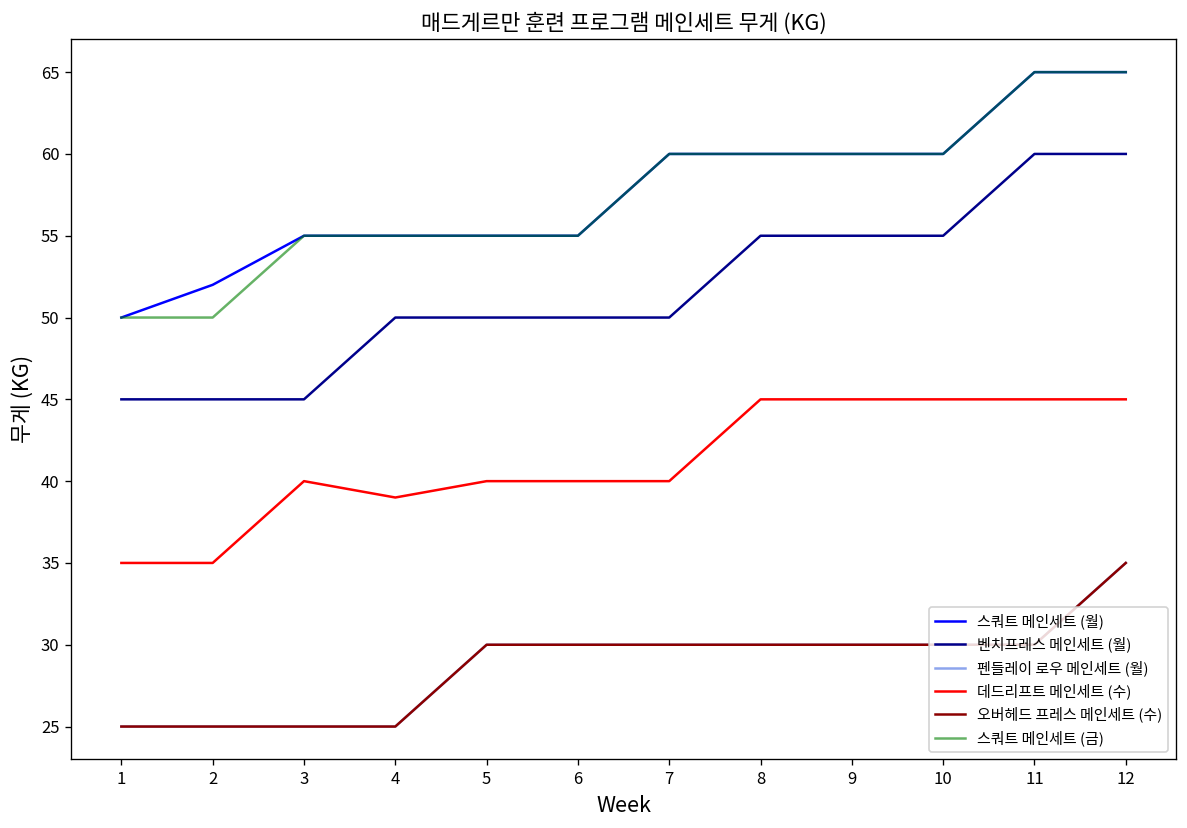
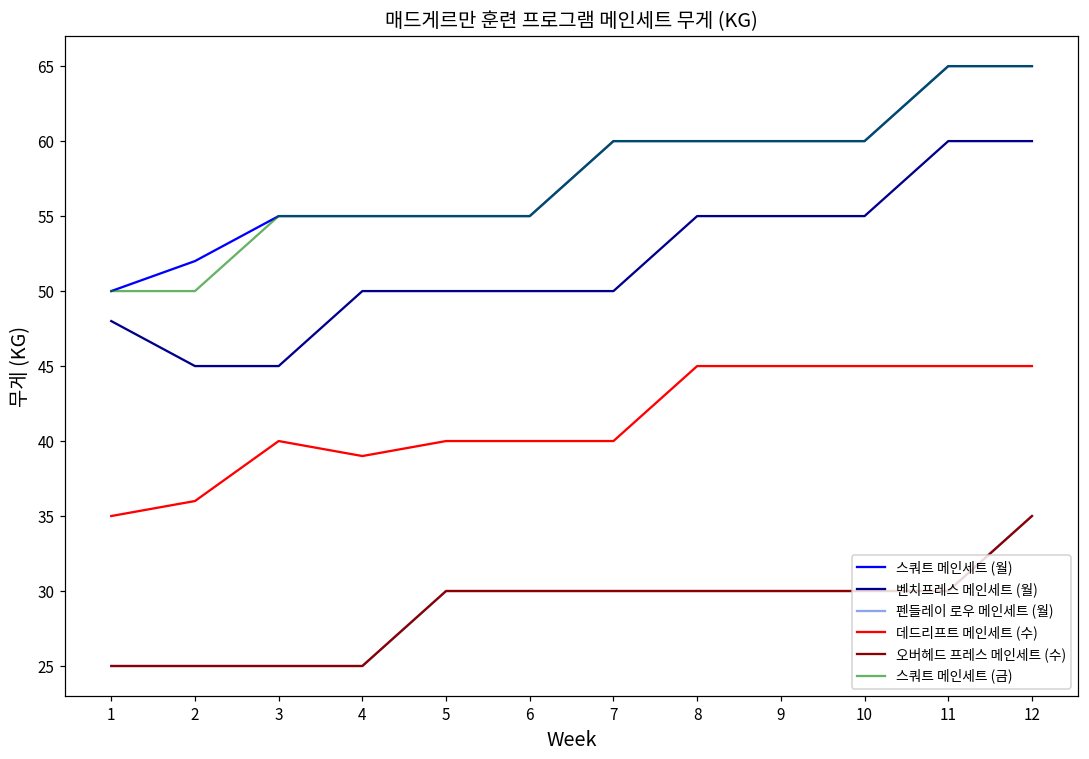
벤치프레스 메인세트 (월), 1: 45 -> 48
데드리프트 메인세트 (수), 2: 35 -> 36
